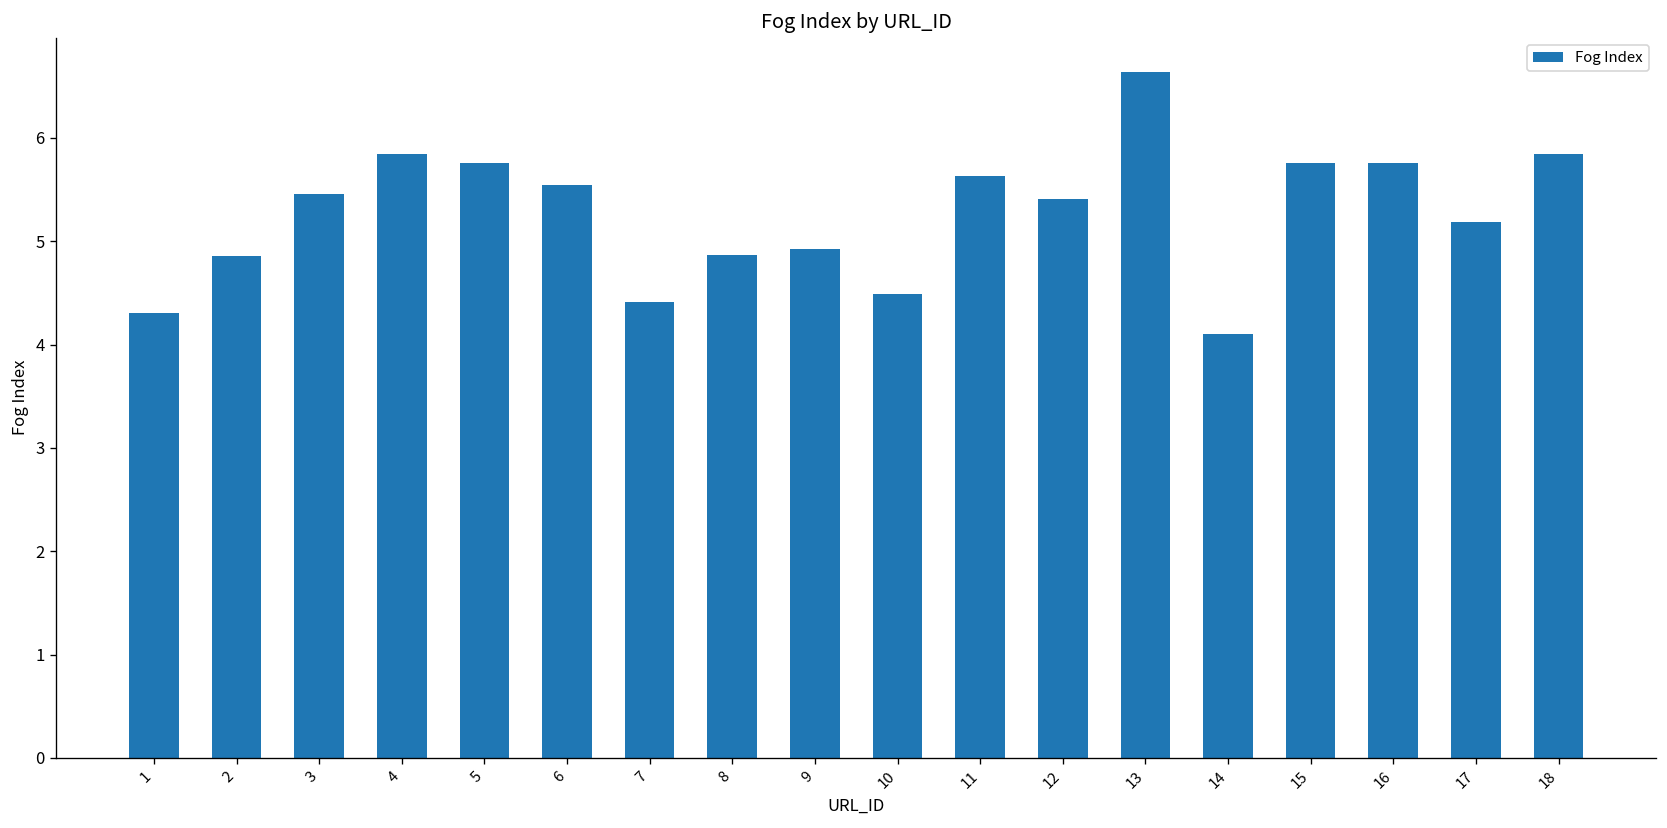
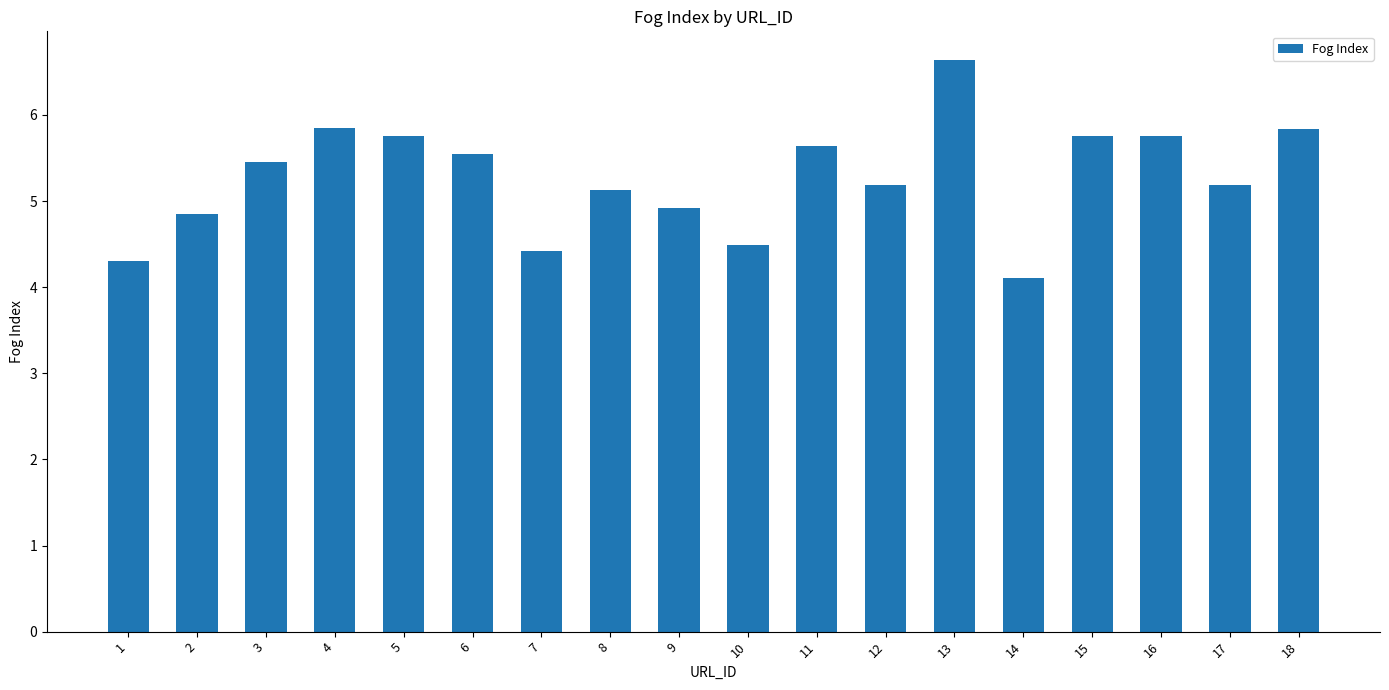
8: 4.9 -> 5.1
12: 5.4 -> 5.2
